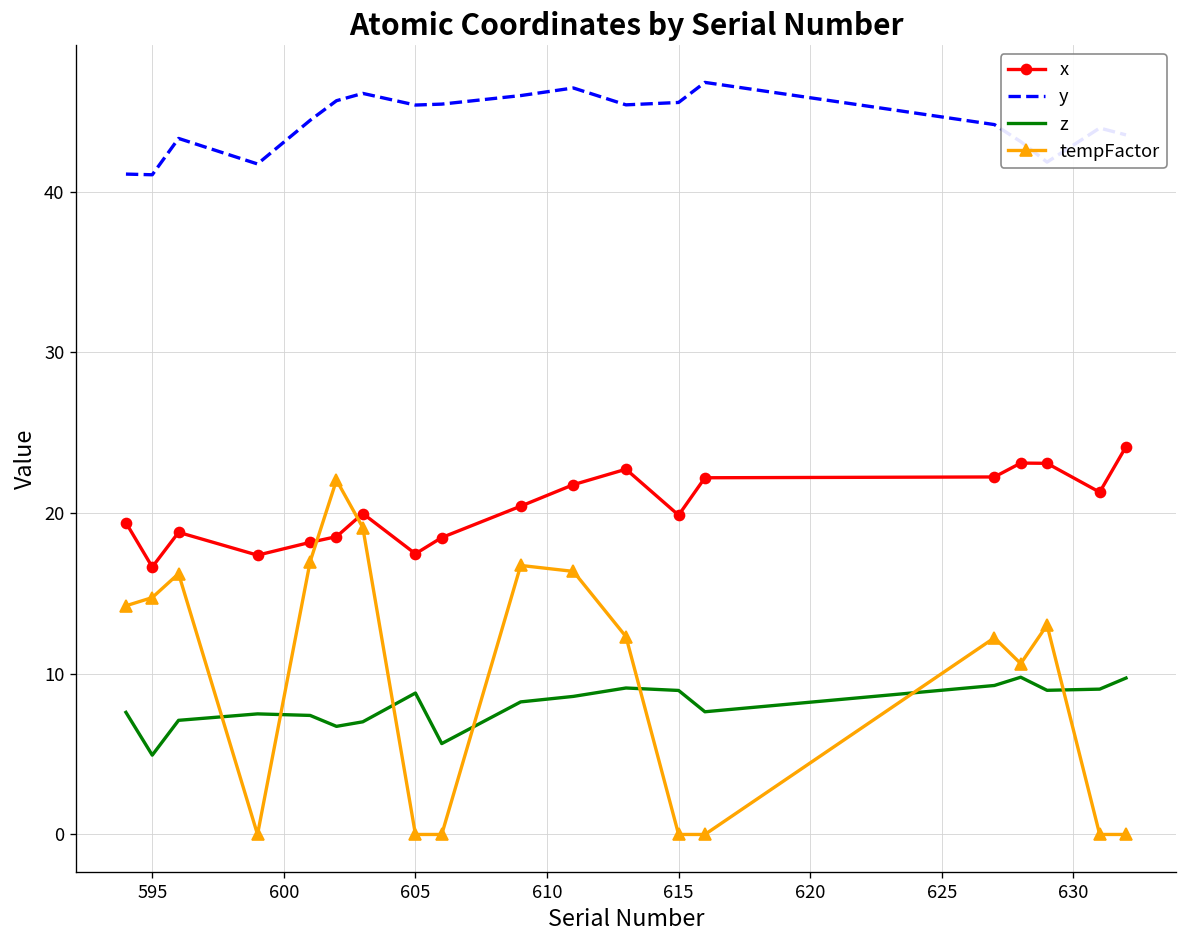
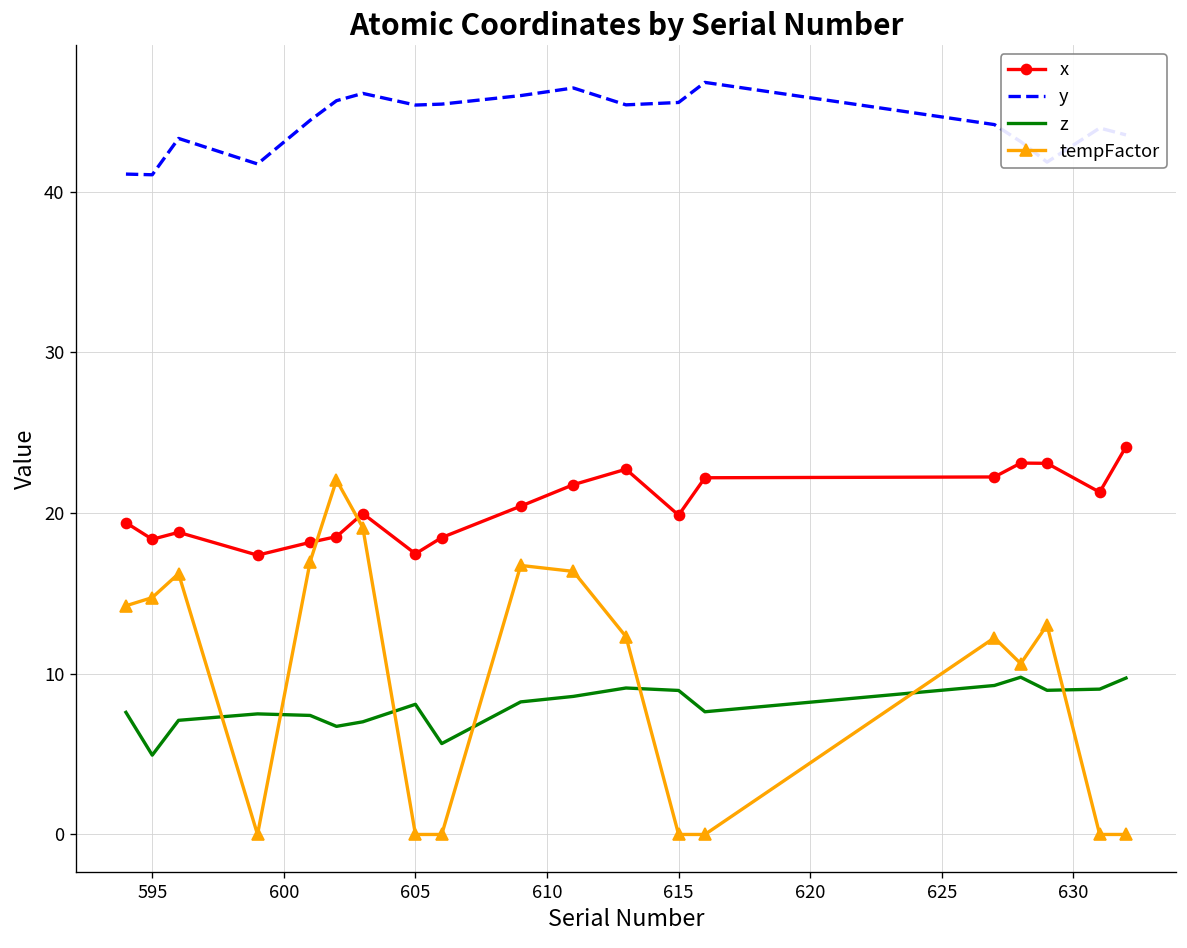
x, 595: 16.6 -> 18.4
z, 605: 8.8 -> 8.1
